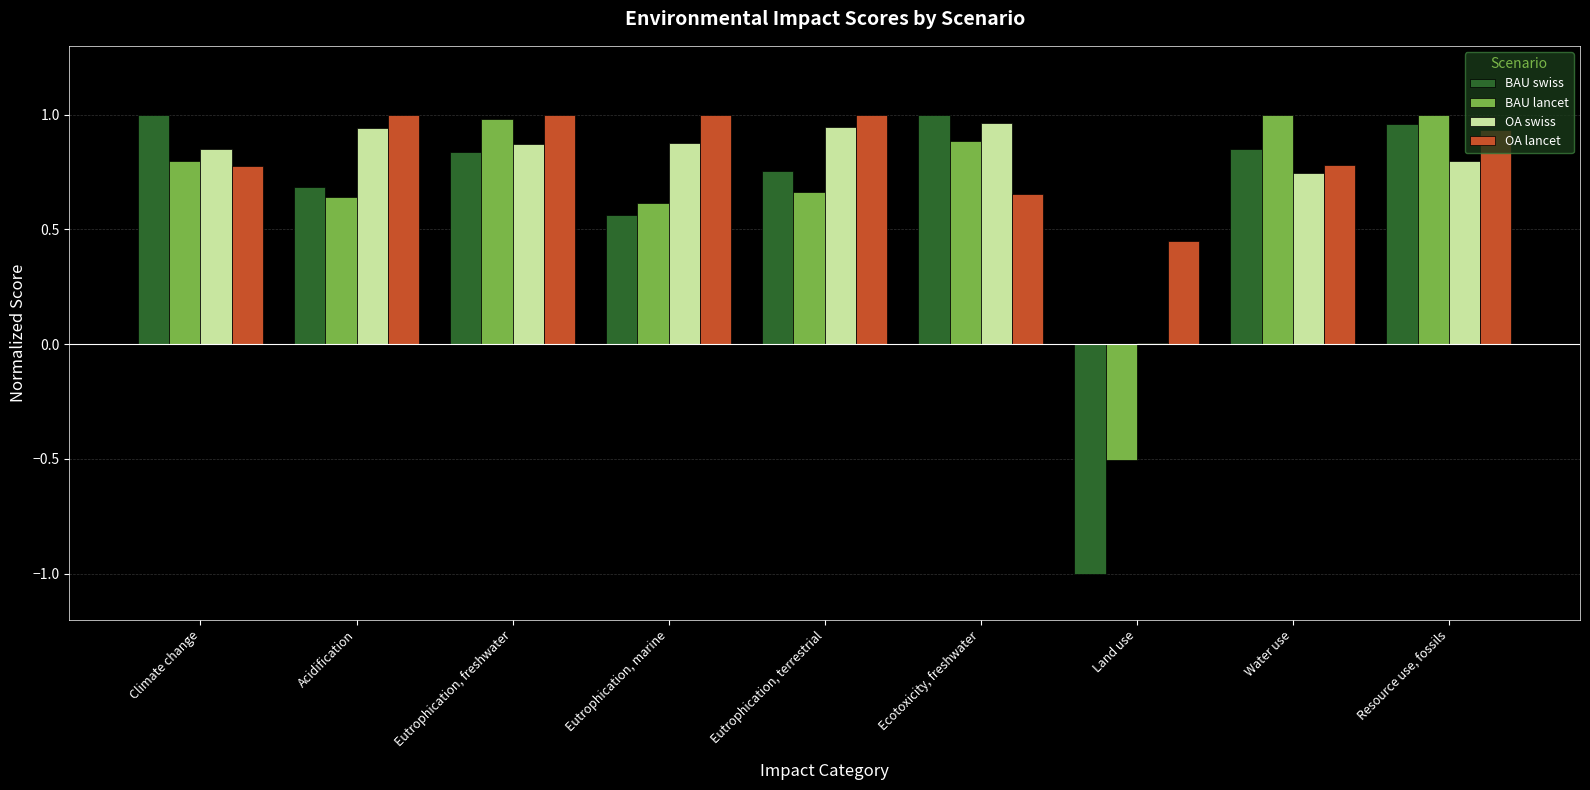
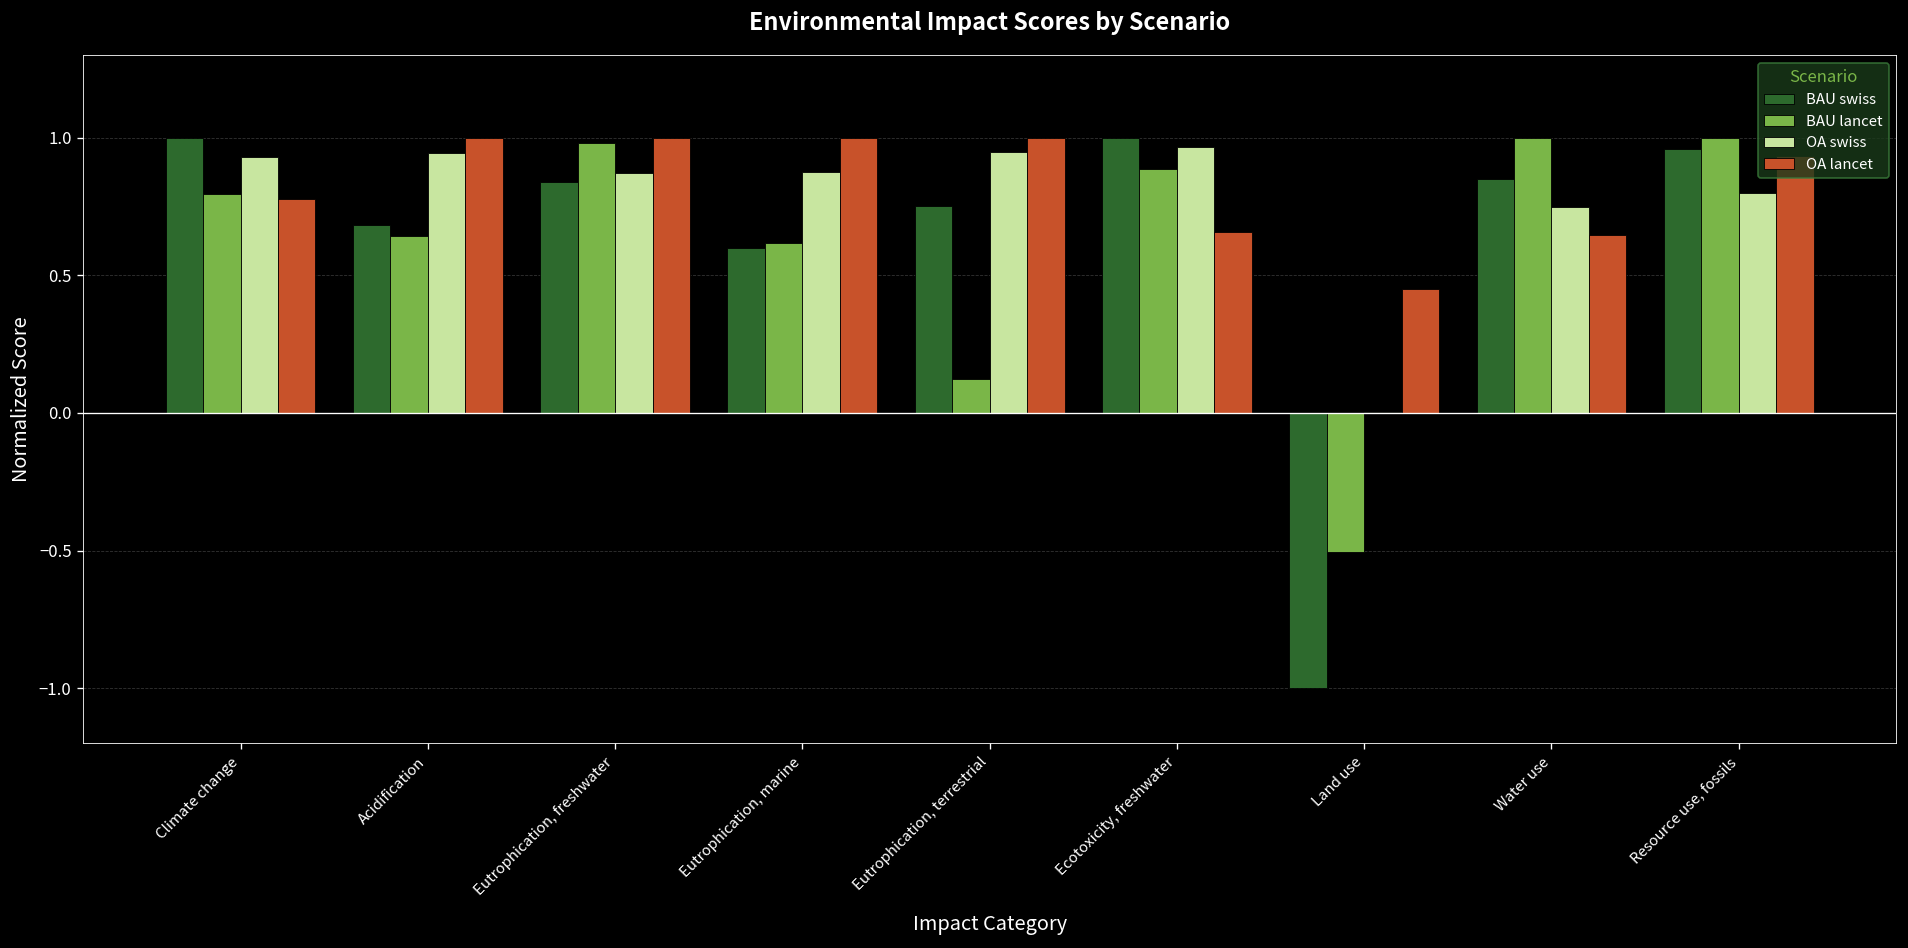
OA swiss, Climate change: 0.85 -> 0.93
BAU swiss, Eutrophication, marine: 0.56 -> 0.60
BAU lancet, Eutrophication, terrestrial: 0.66 -> 0.12
OA lancet, Water use: 0.78 -> 0.65
